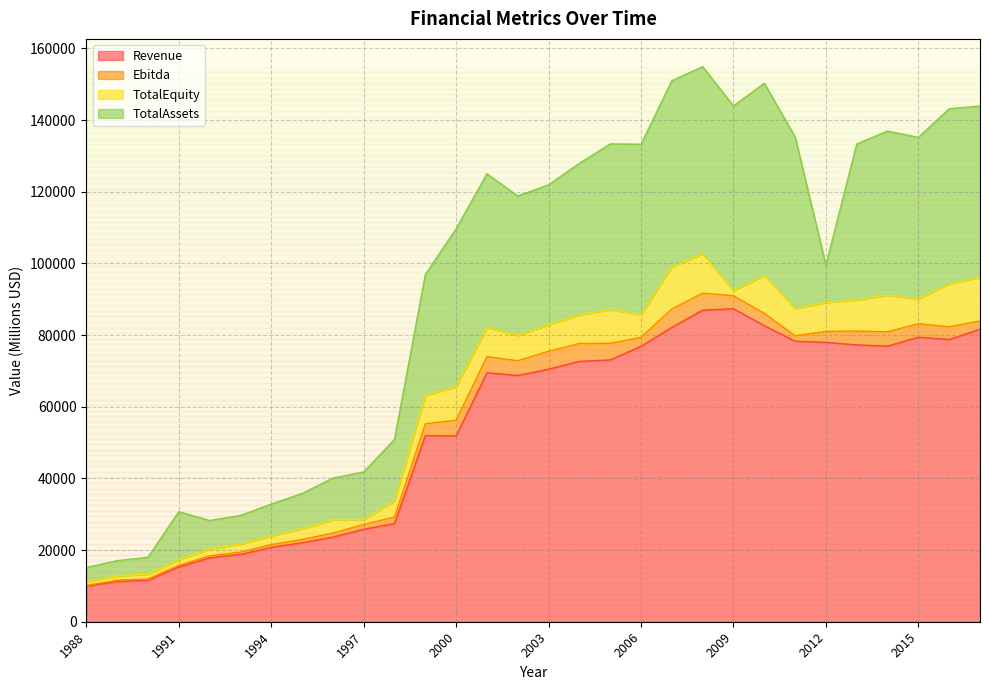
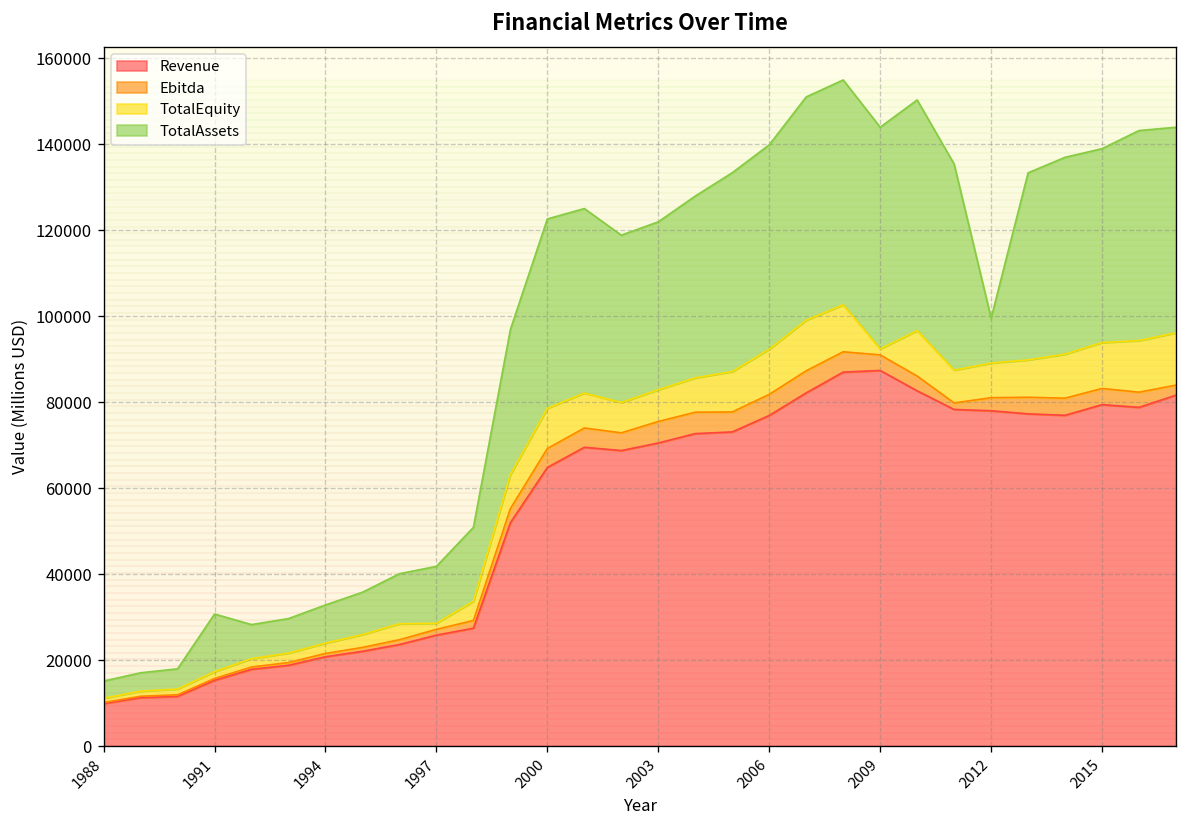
Revenue, 2000: 52000 -> 65000
Ebitda, 2006: 2000 -> 5000
TotalEquity, 2006: 6000 -> 11000
TotalEquity, 2015: 7000 -> 11000
